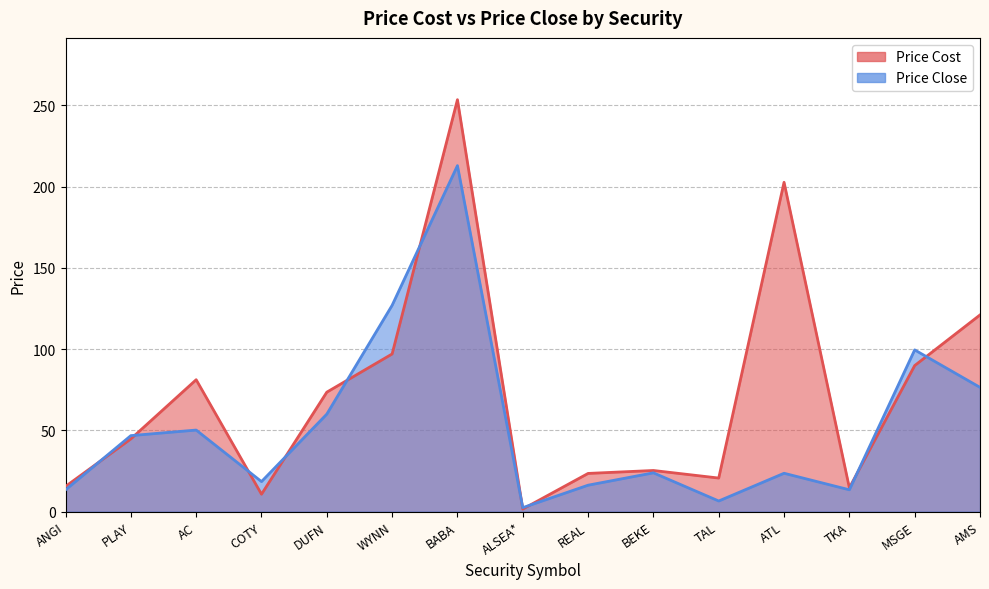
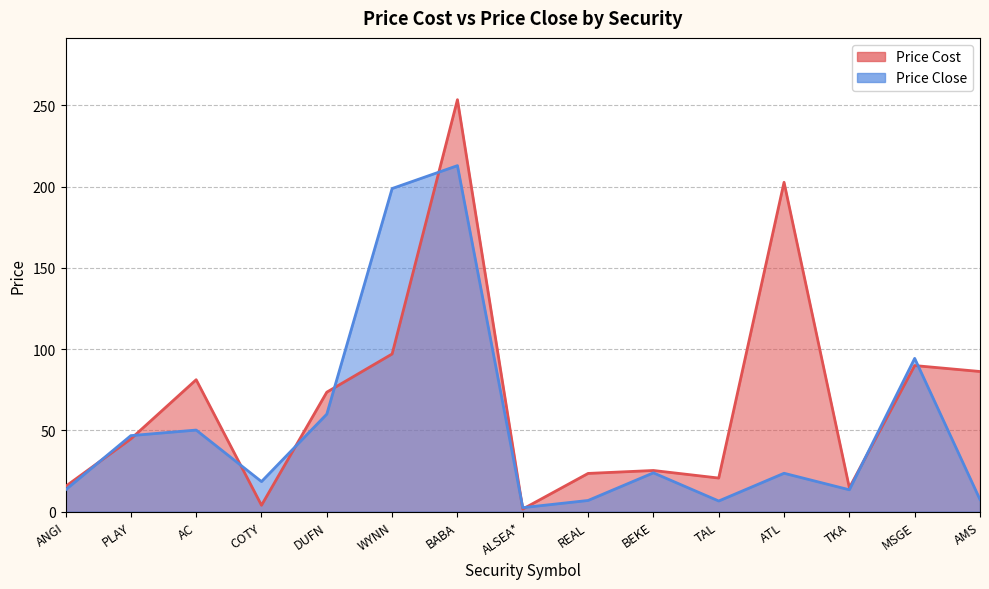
Price Cost, COTY: 11 -> 4
Price Close, WYNN: 127 -> 199
Price Close, REAL: 16 -> 7
Price Close, MSGE: 100 -> 94
Price Cost, AMS: 121 -> 86
Price Close, AMS: 76 -> 7
